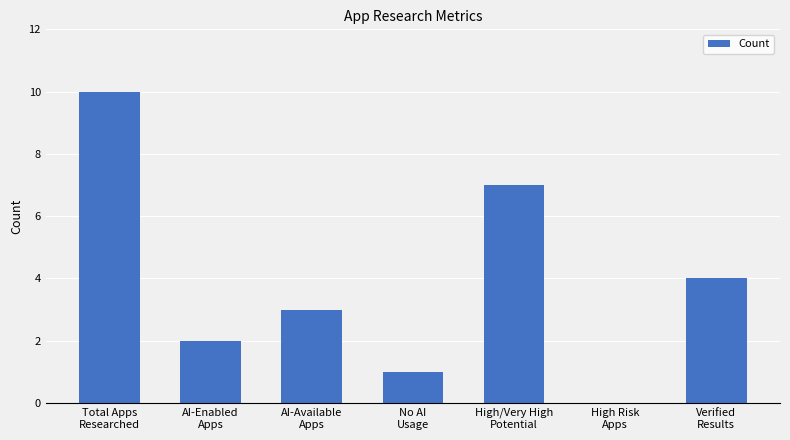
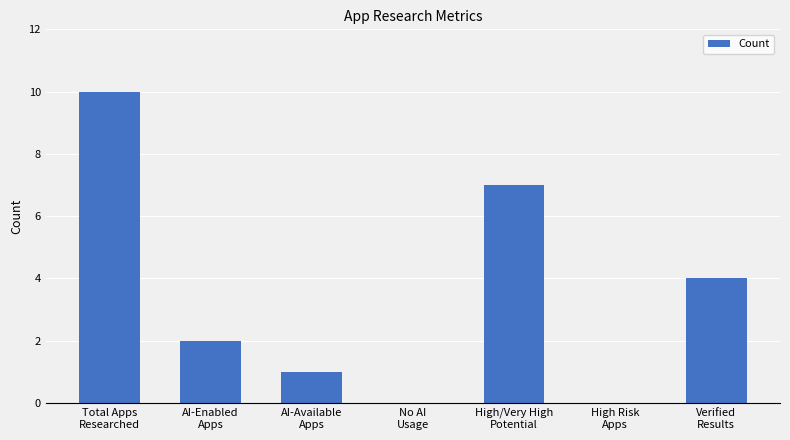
AI-Available Apps: 3 -> 1
No AI Usage: 1 -> 0
